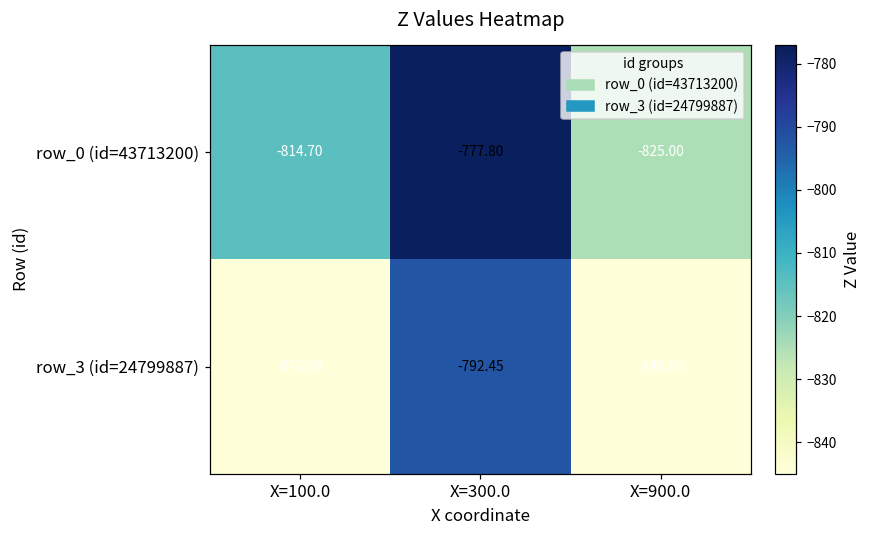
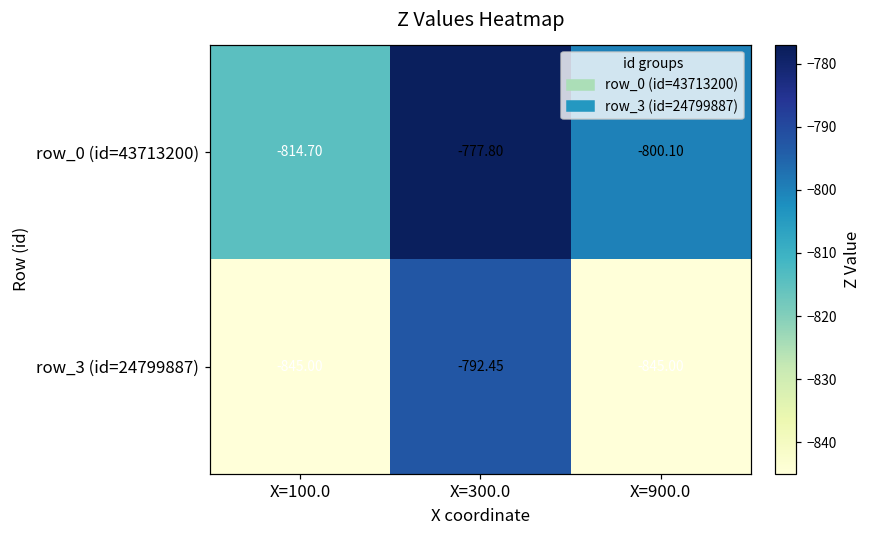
row_0 (id=43713200), X=900.0: -825.00 -> -800.10
